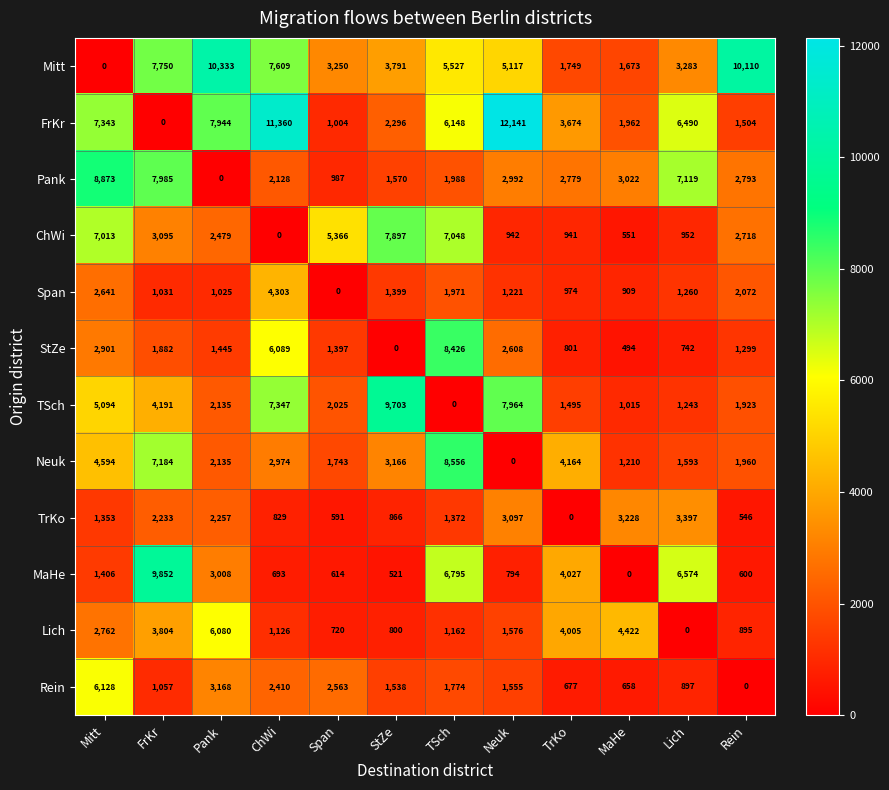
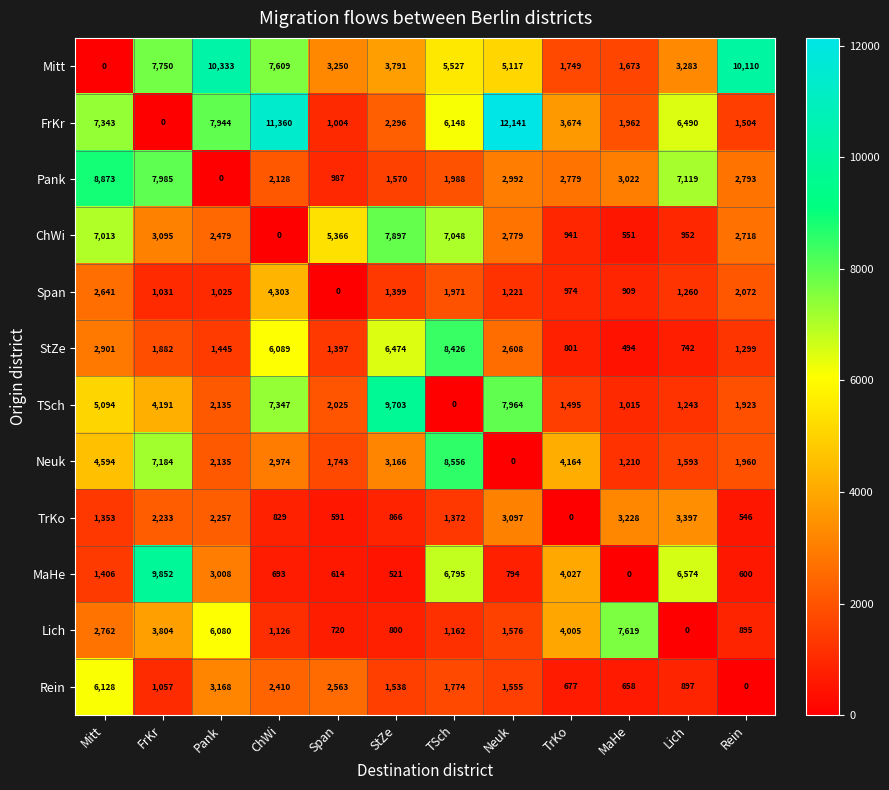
ChWi, Neuk: 942 -> 2,779
StZe, StZe: 0 -> 6,474
Lich, MaHe: 4,422 -> 7,619
